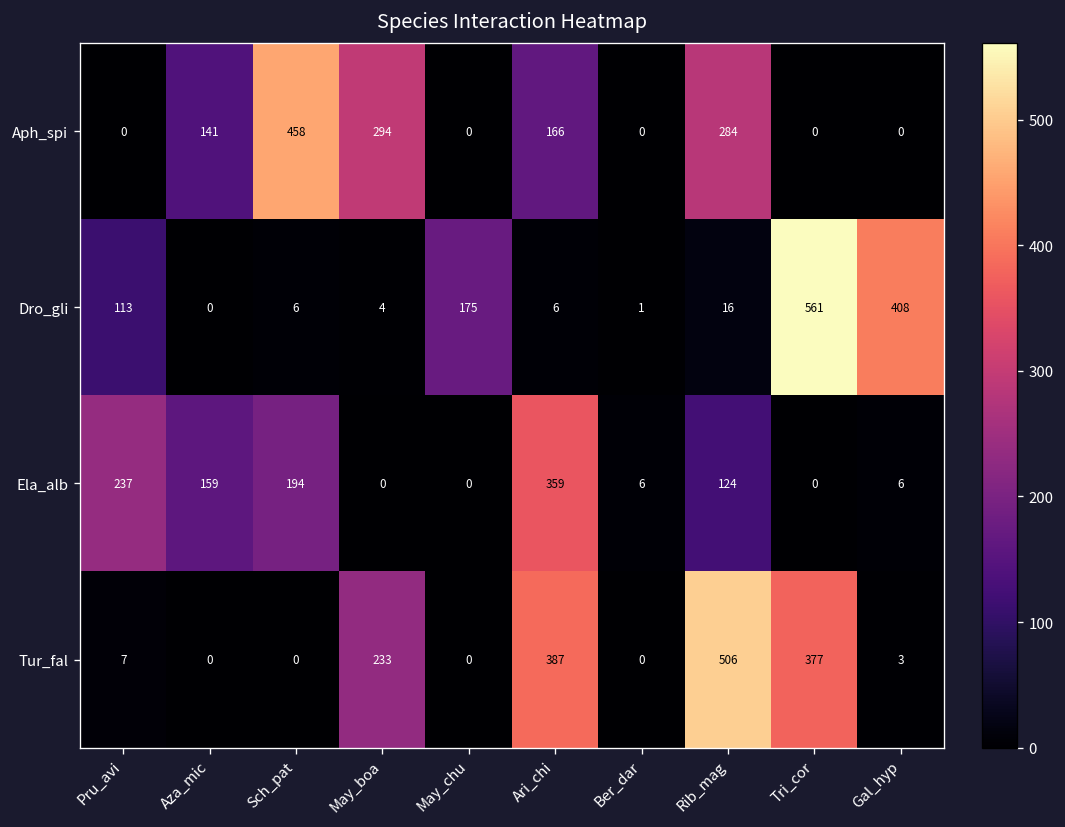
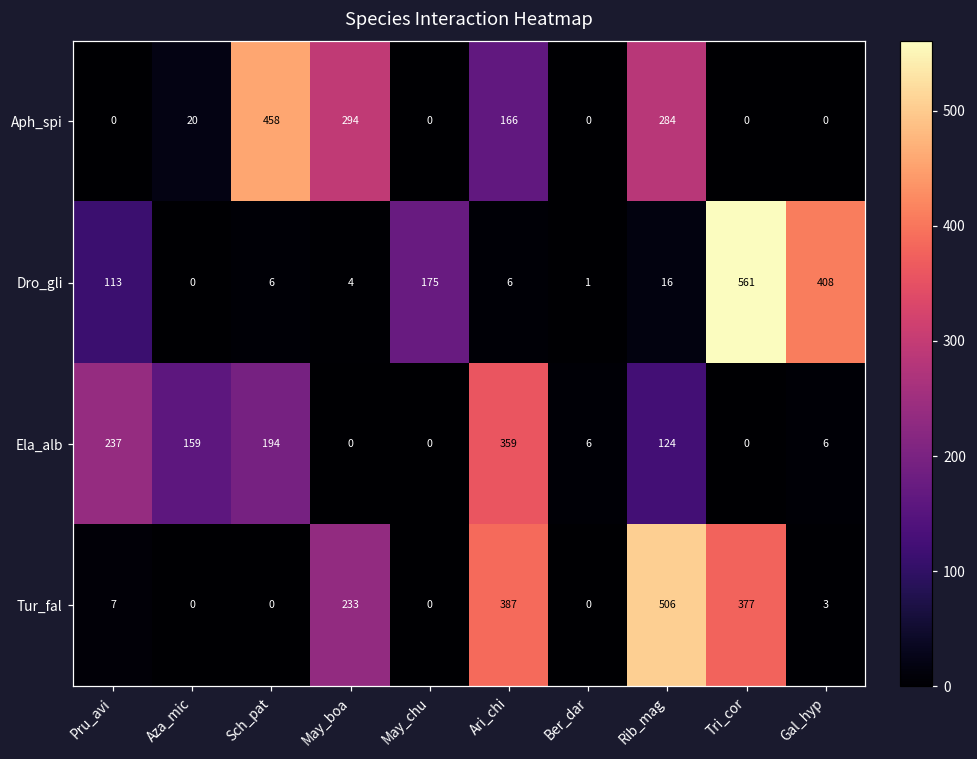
Aph_spi, Aza_mic: 141 -> 20
